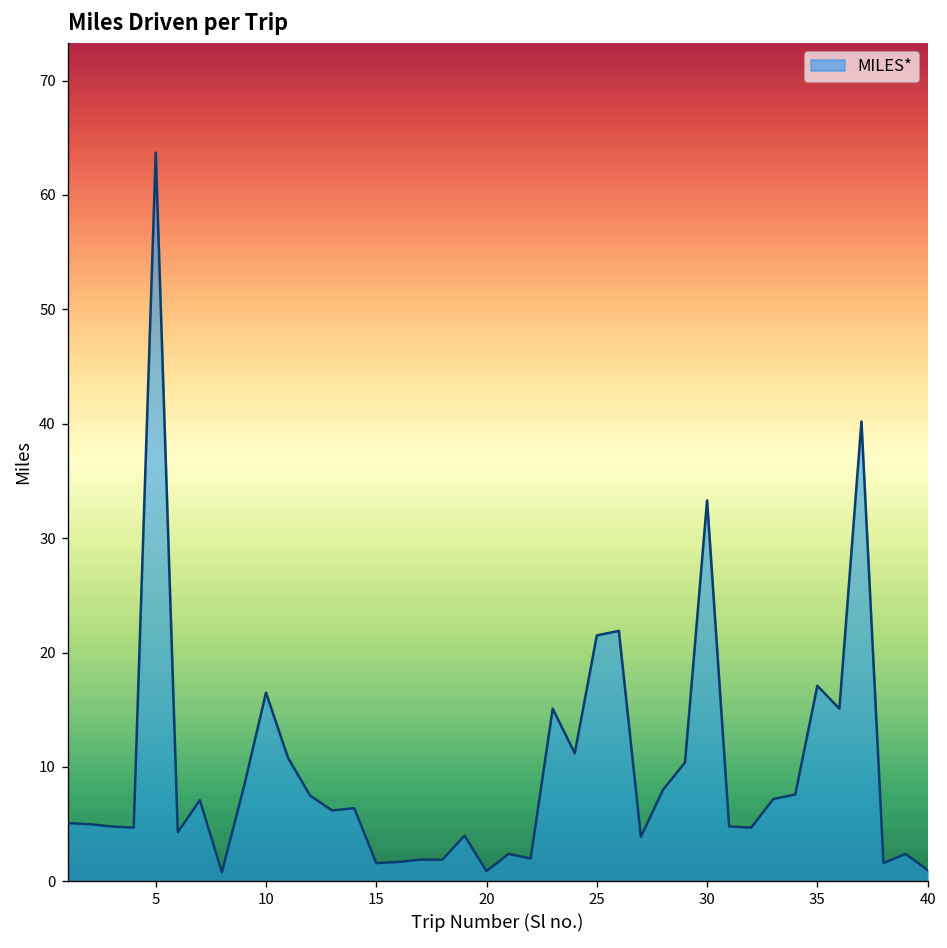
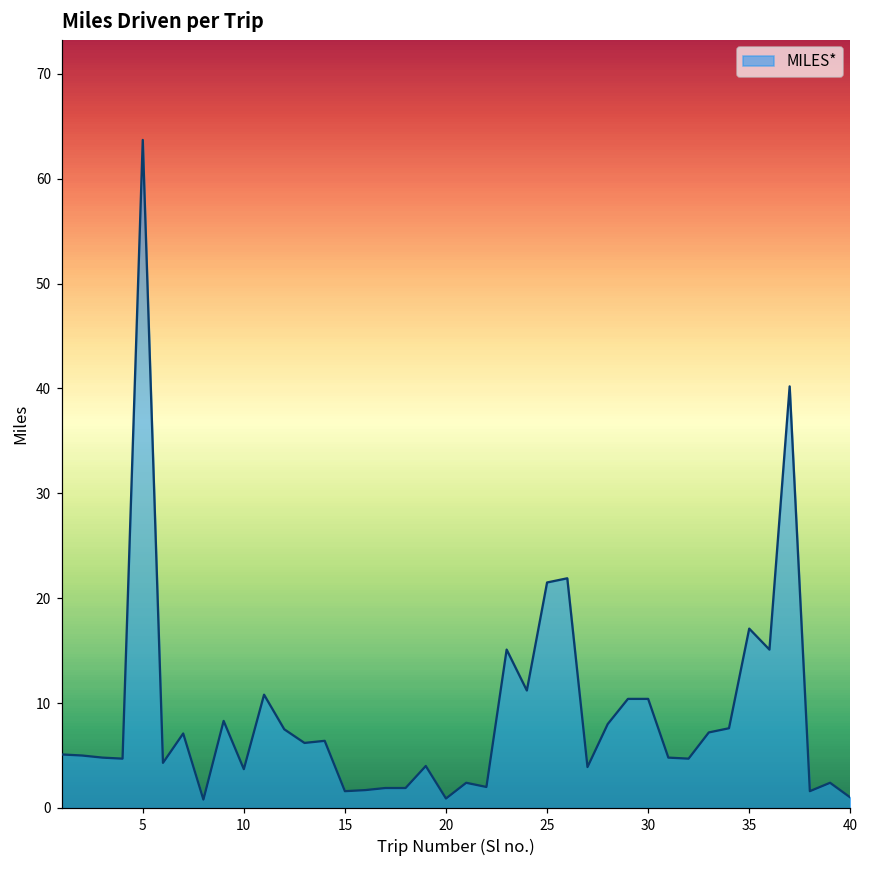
10: 17 -> 4
30: 33 -> 10
